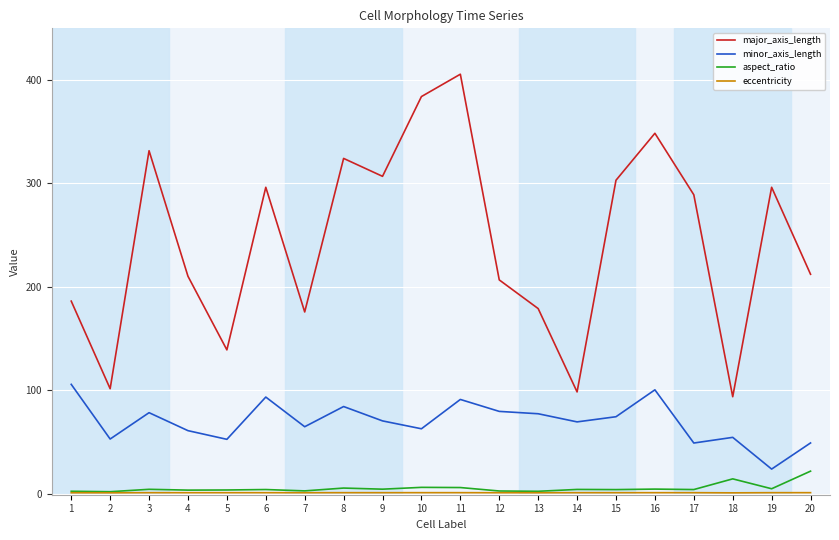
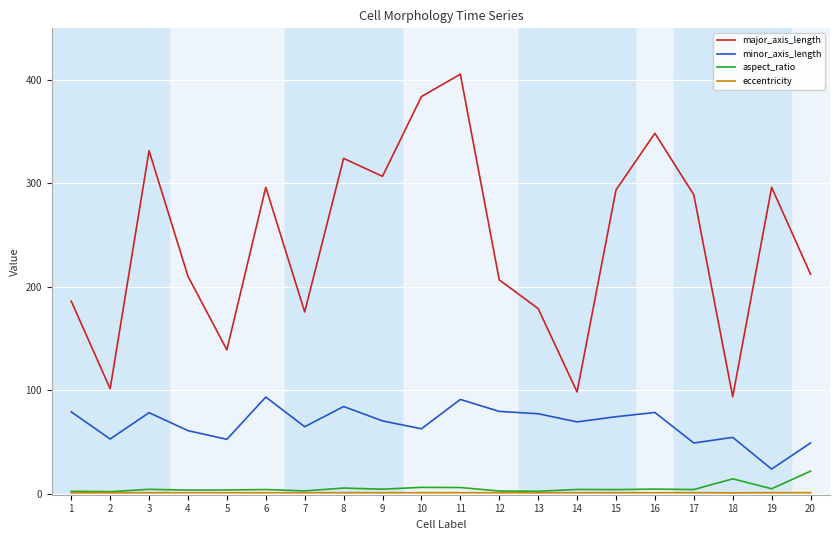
minor_axis_length, 1: 106 -> 79
major_axis_length, 15: 303 -> 294
minor_axis_length, 16: 100 -> 79
